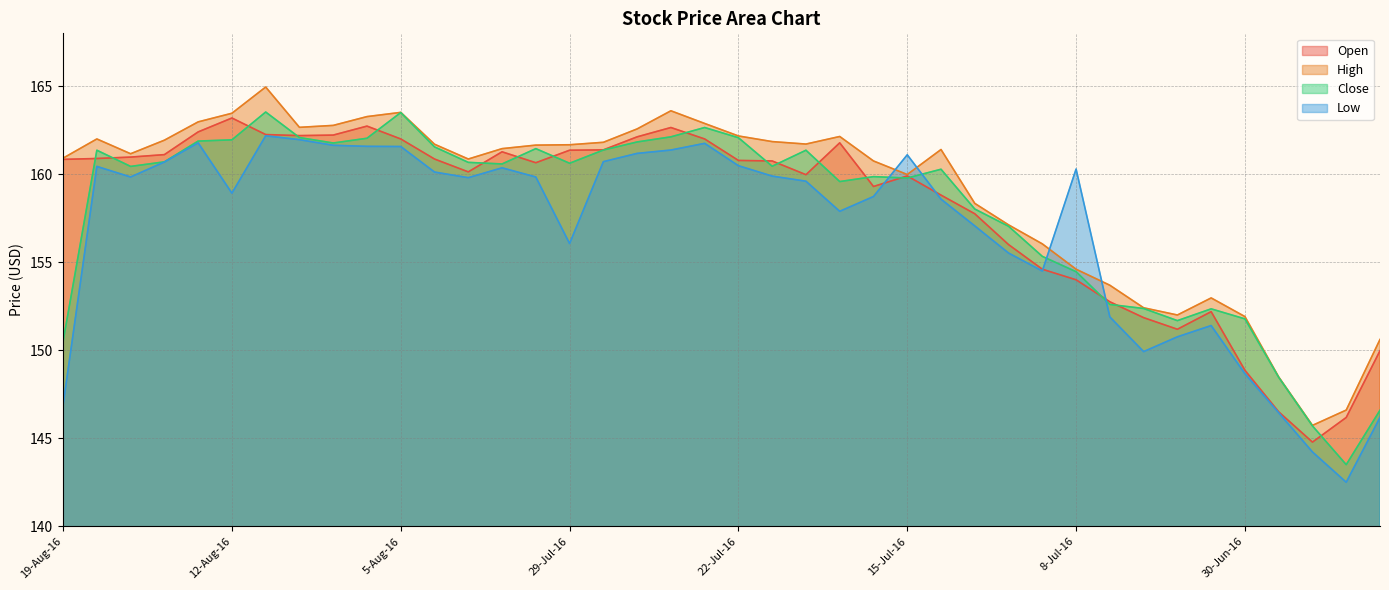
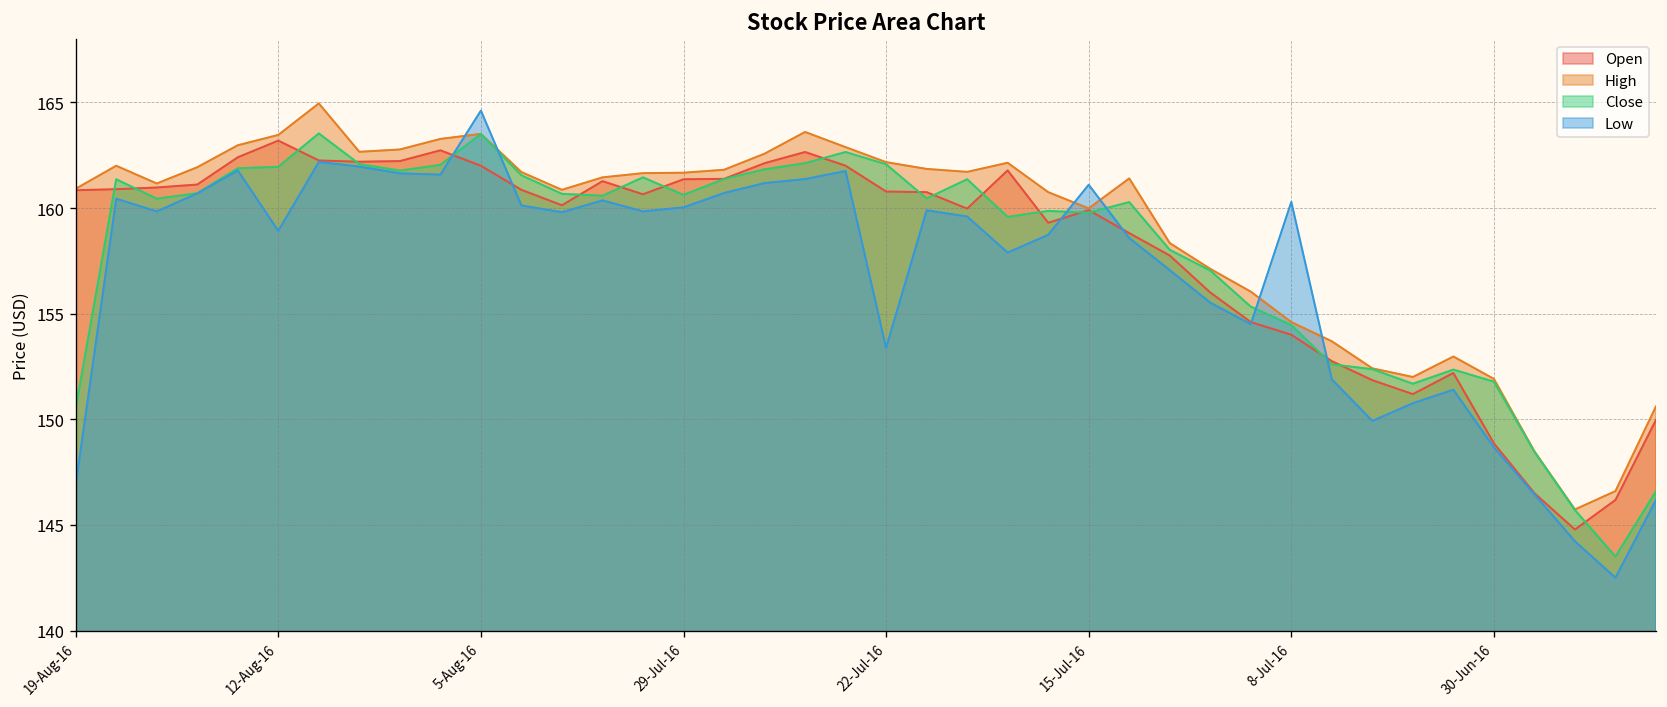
Low, 5-Aug-16: 161.6 -> 164.6
Low, 29-Jul-16: 156.1 -> 160.0
Low, 22-Jul-16: 160.5 -> 153.4
